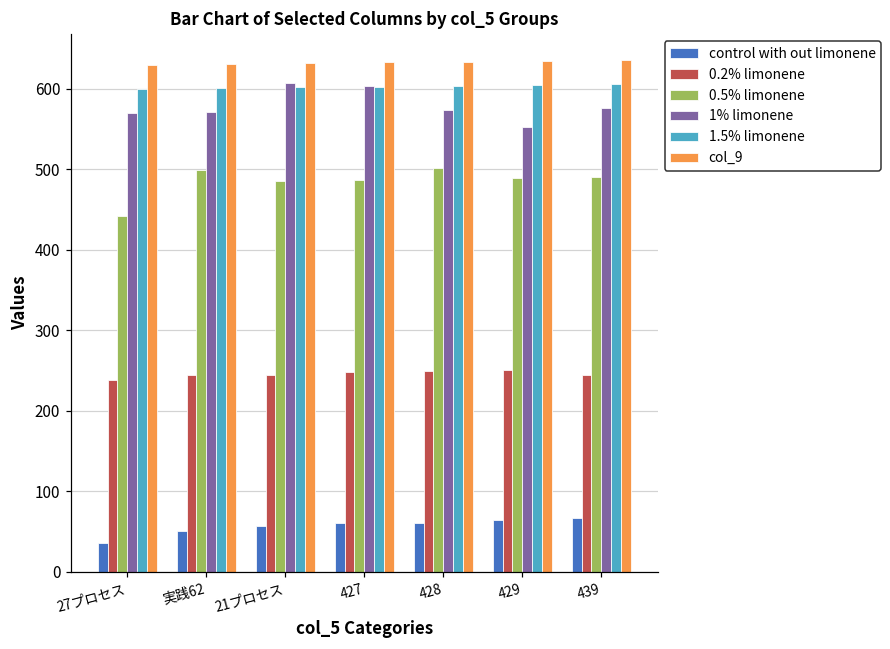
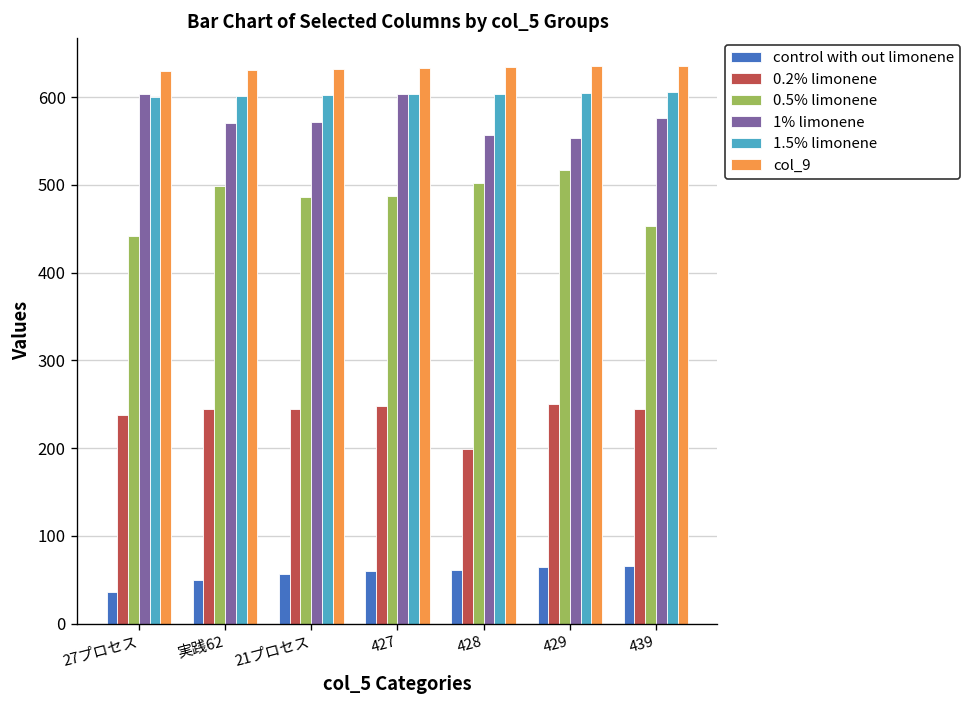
1% limonene, 27プロセス: 570 -> 600
1% limonene, 21プロセス: 610 -> 570
0.2% limonene, 428: 250 -> 200
1% limonene, 428: 570 -> 560
0.5% limonene, 429: 490 -> 520
0.5% limonene, 439: 490 -> 450
